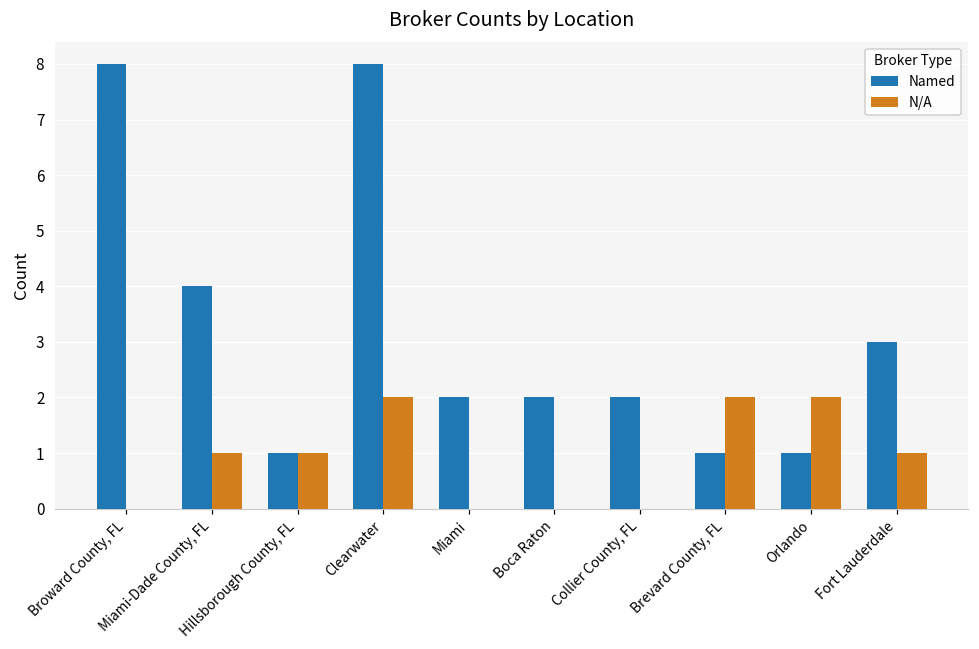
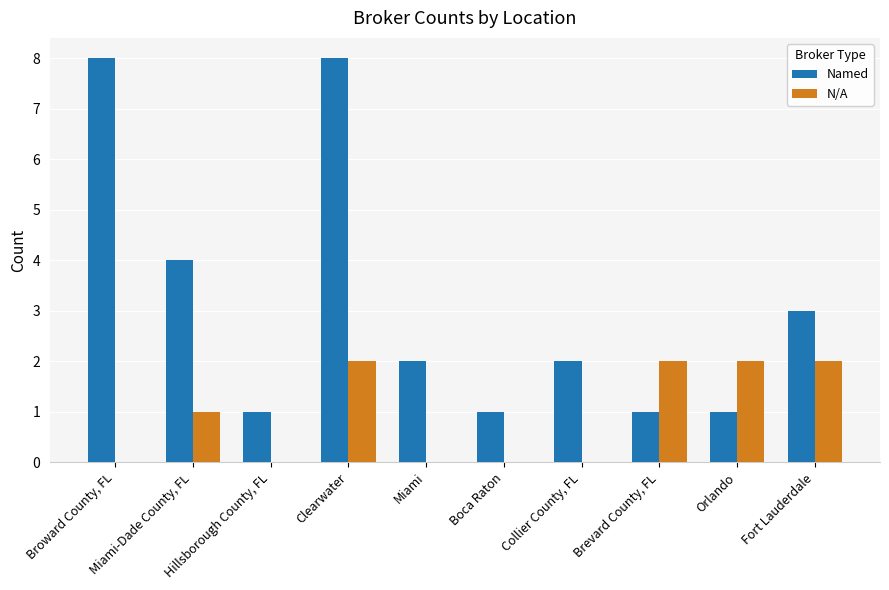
N/A, Hillsborough County, FL: 1 -> 0
Named, Boca Raton: 2 -> 1
N/A, Fort Lauderdale: 1 -> 2
